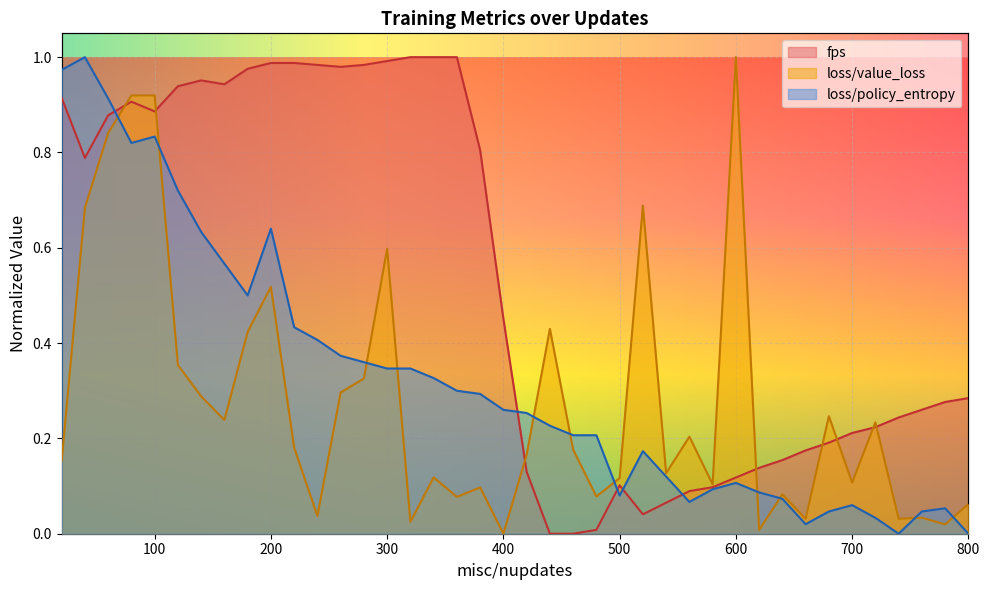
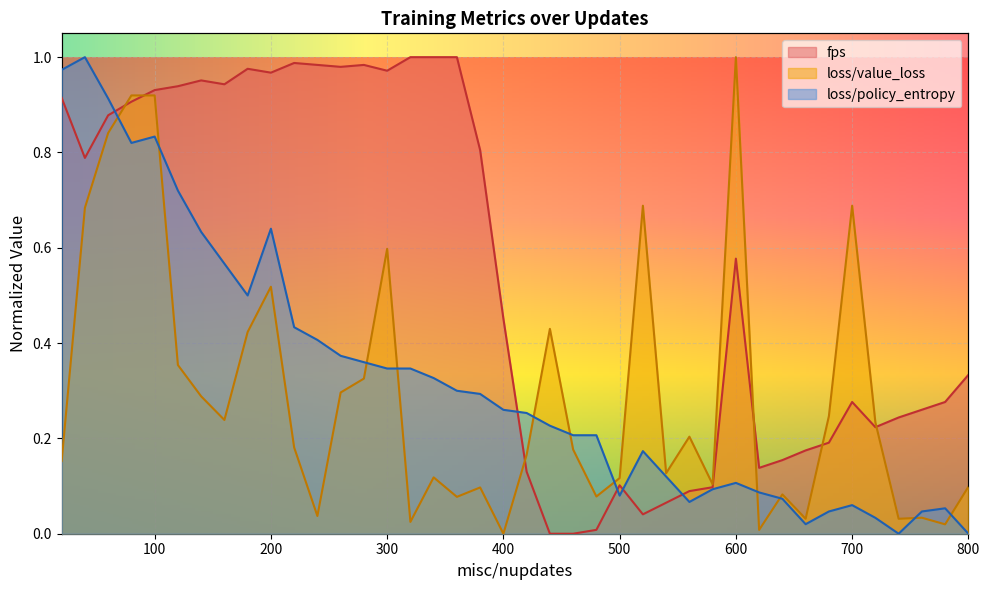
fps, 100: 0.89 -> 0.93
fps, 200: 0.99 -> 0.97
fps, 300: 0.99 -> 0.97
fps, 600: 0.12 -> 0.58
fps, 700: 0.21 -> 0.28
loss/value_loss, 700: 0.11 -> 0.69
fps, 800: 0.28 -> 0.33
loss/value_loss, 800: 0.06 -> 0.10
